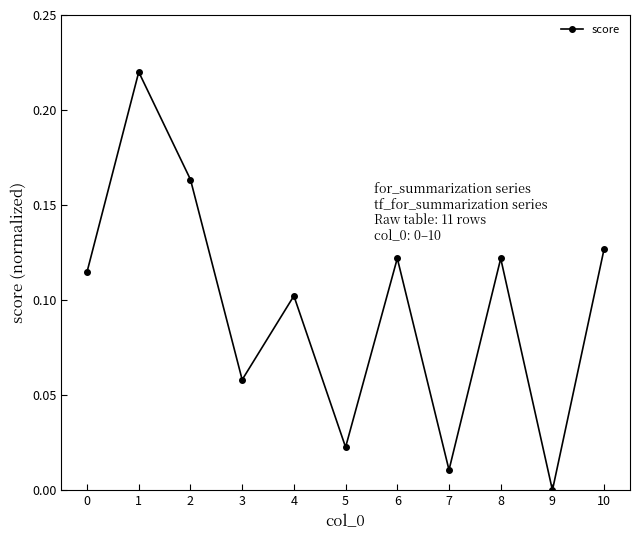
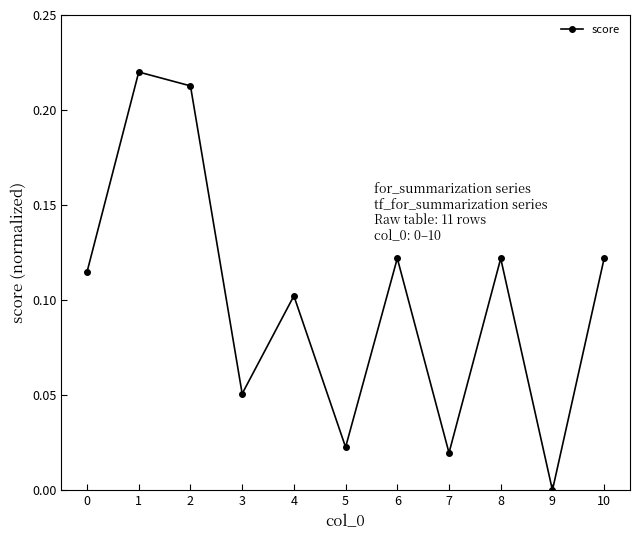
2: 0.163 -> 0.213
3: 0.058 -> 0.051
7: 0.011 -> 0.020
10: 0.127 -> 0.122
